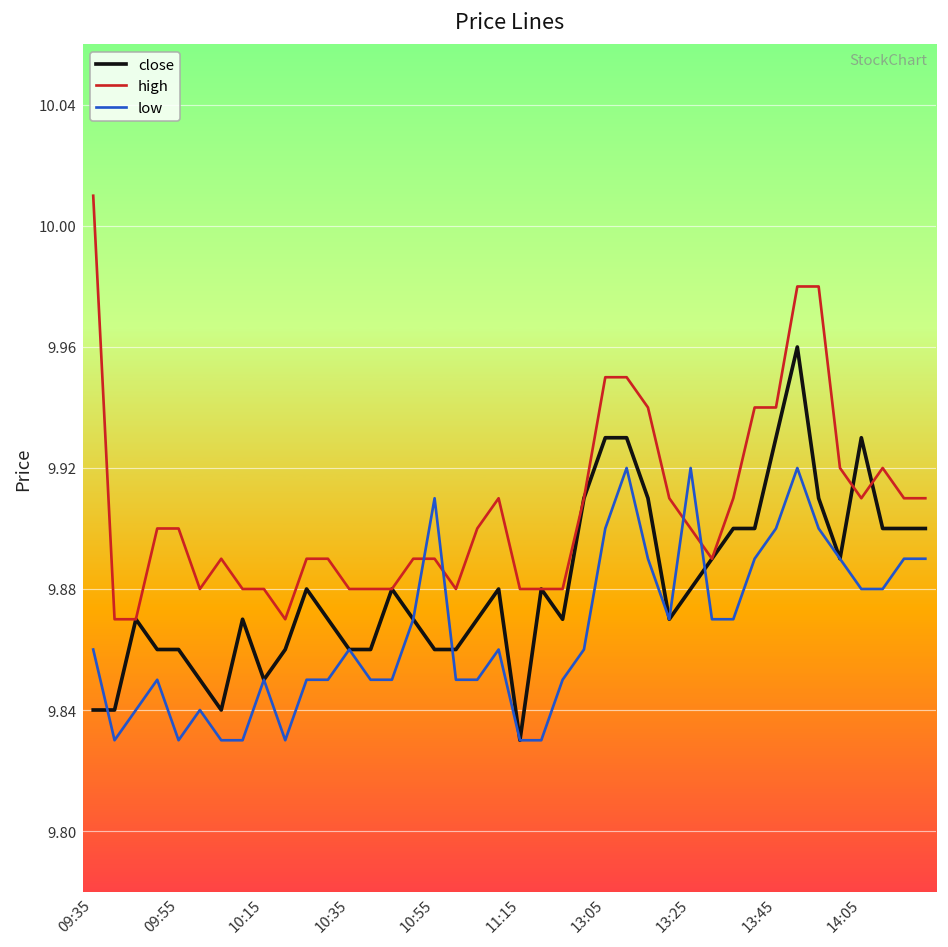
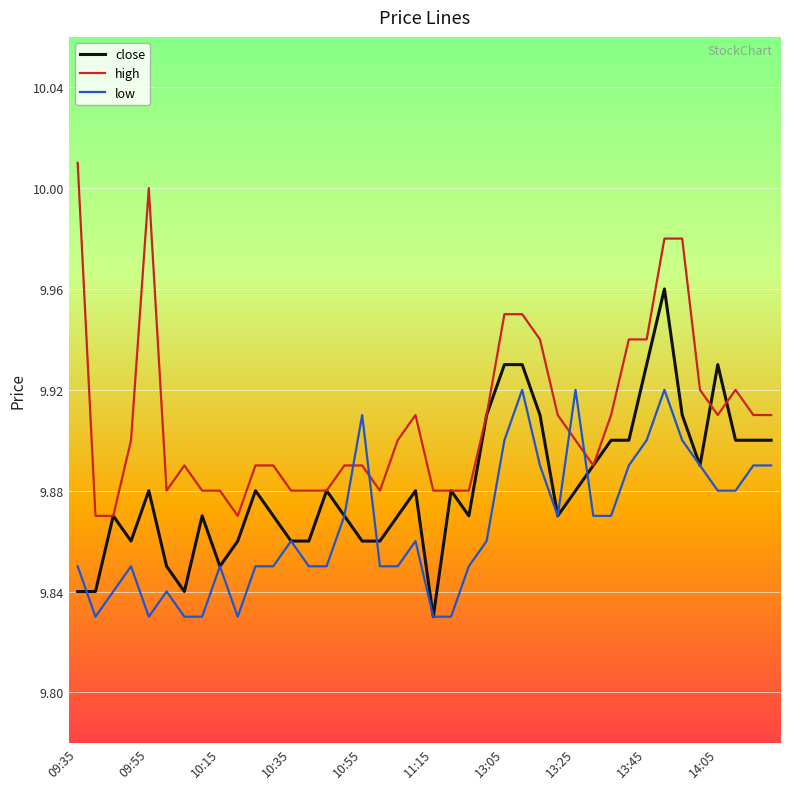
low, 09:35: 9.86 -> 9.85
close, 09:55: 9.86 -> 9.88
high, 09:55: 9.9 -> 10.0
